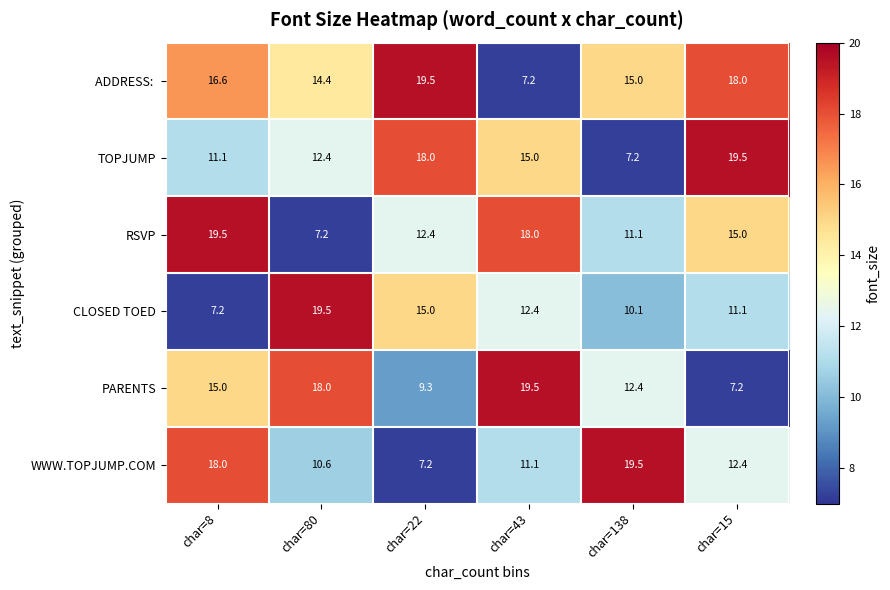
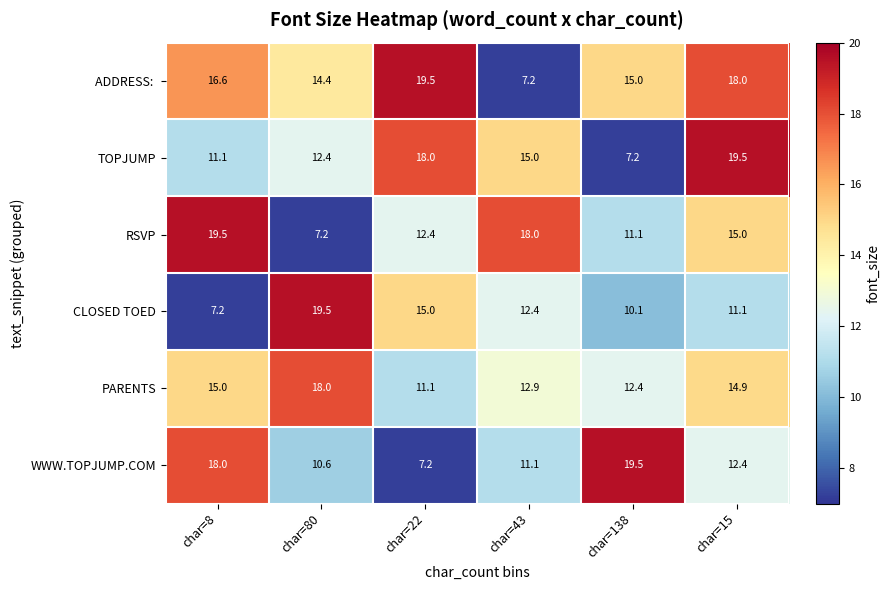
PARENTS, char=22: 9.3 -> 11.1
PARENTS, char=43: 19.5 -> 12.9
PARENTS, char=15: 7.2 -> 14.9
